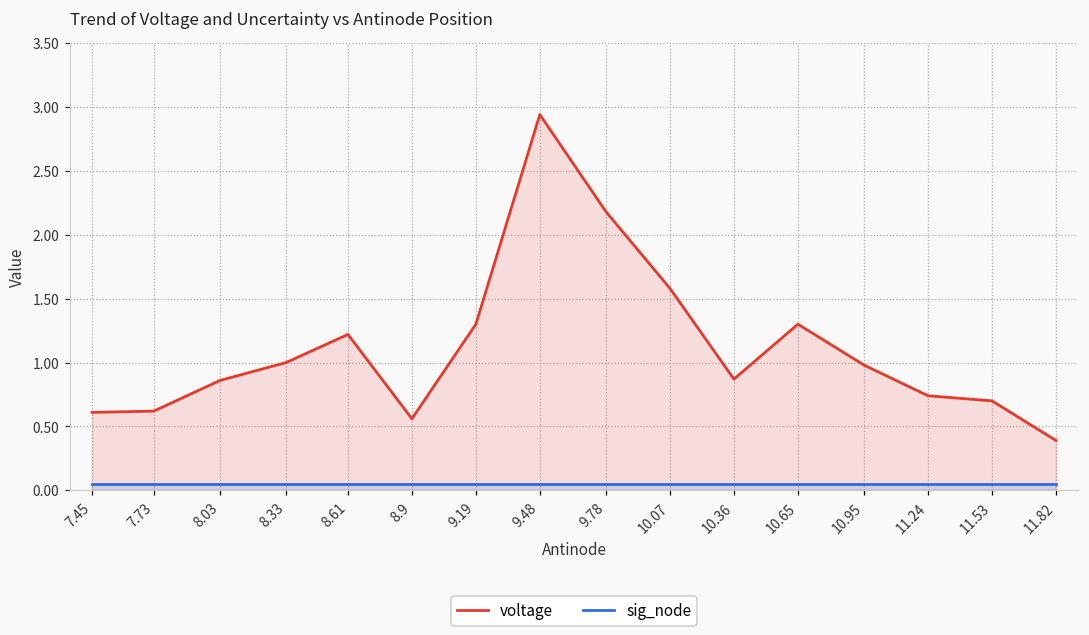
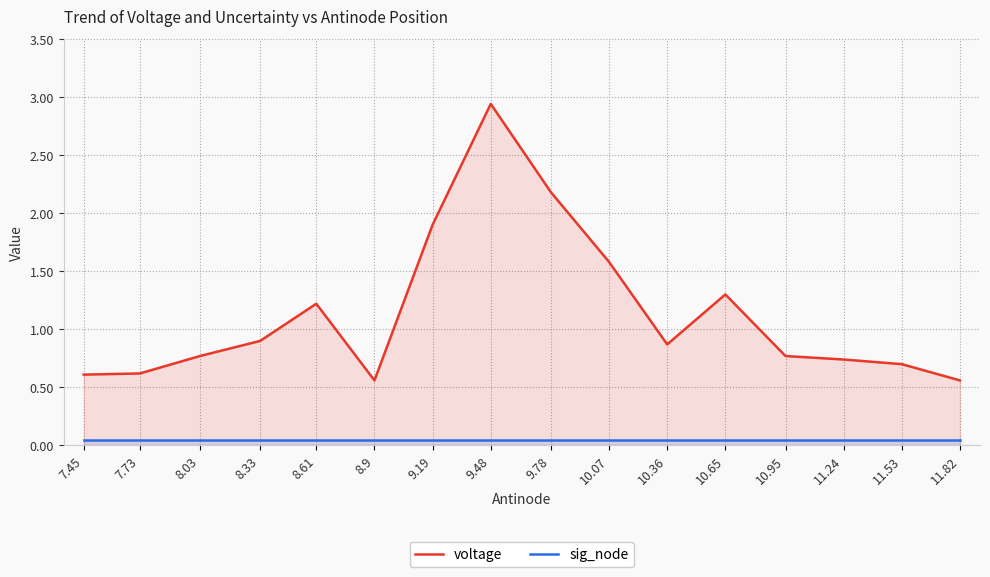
voltage, 8.03: 0.86 -> 0.77
voltage, 8.33: 1.0 -> 0.9
voltage, 9.19: 1.3 -> 1.9
voltage, 10.95: 0.98 -> 0.77
voltage, 11.82: 0.39 -> 0.56
